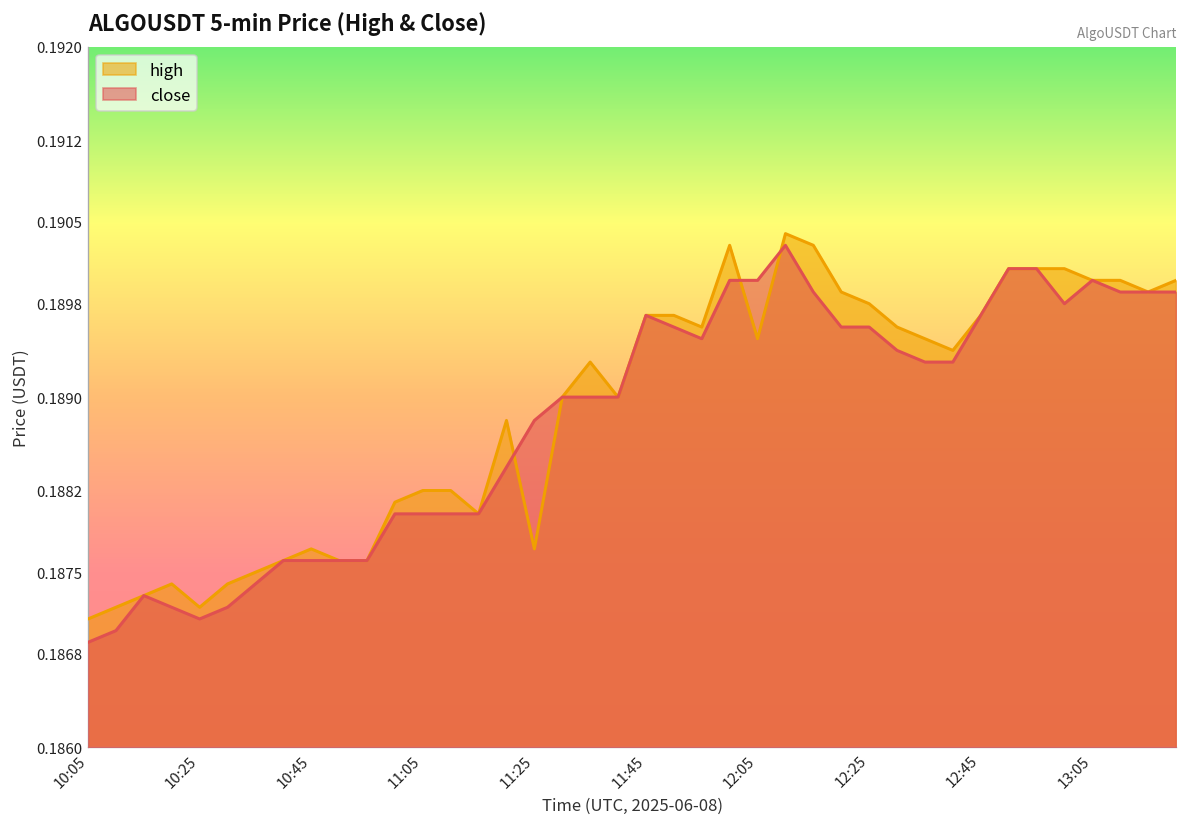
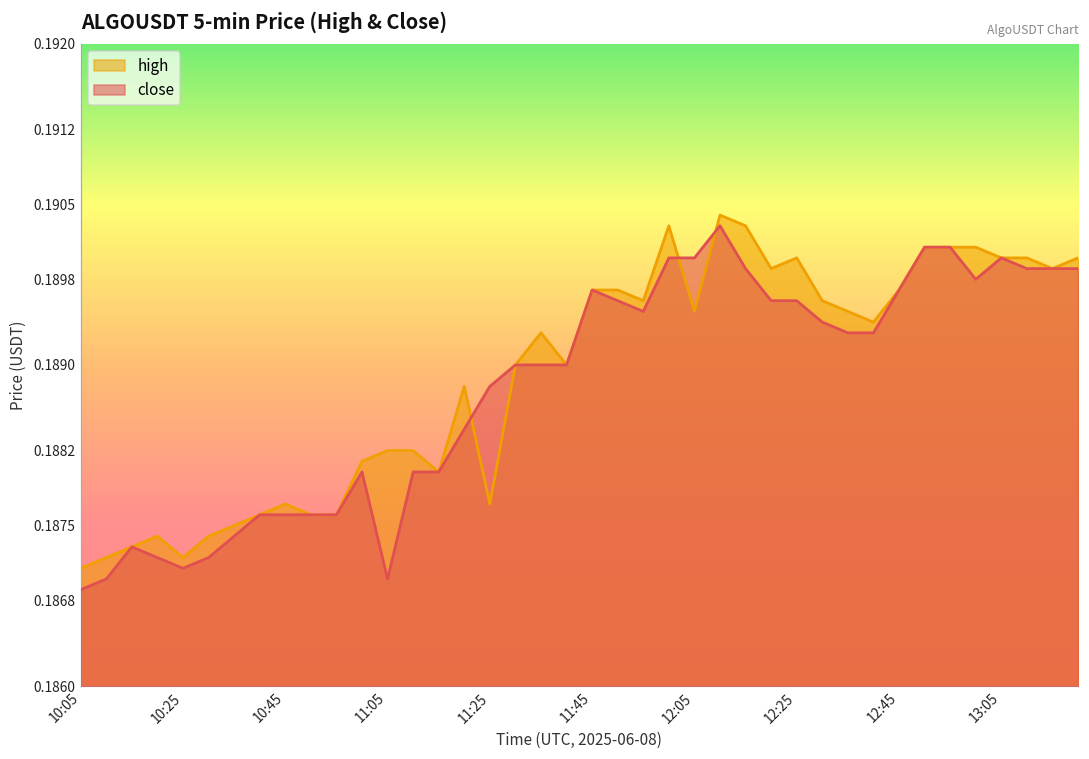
close, 11:05: 0.188 -> 0.187
high, 12:25: 0.1898 -> 0.1900
